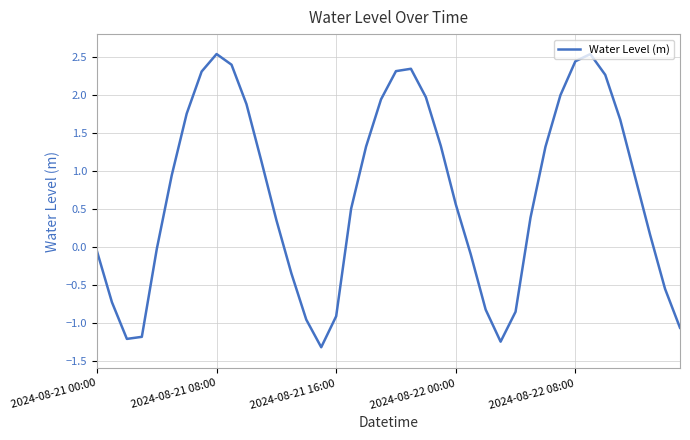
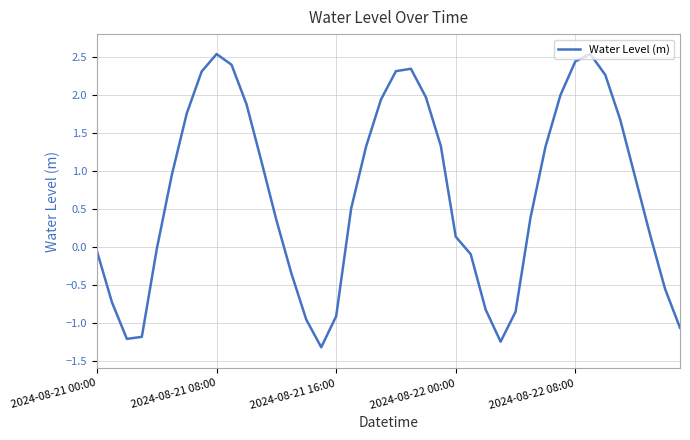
2024-08-22 00:00: 0.6 -> 0.1
